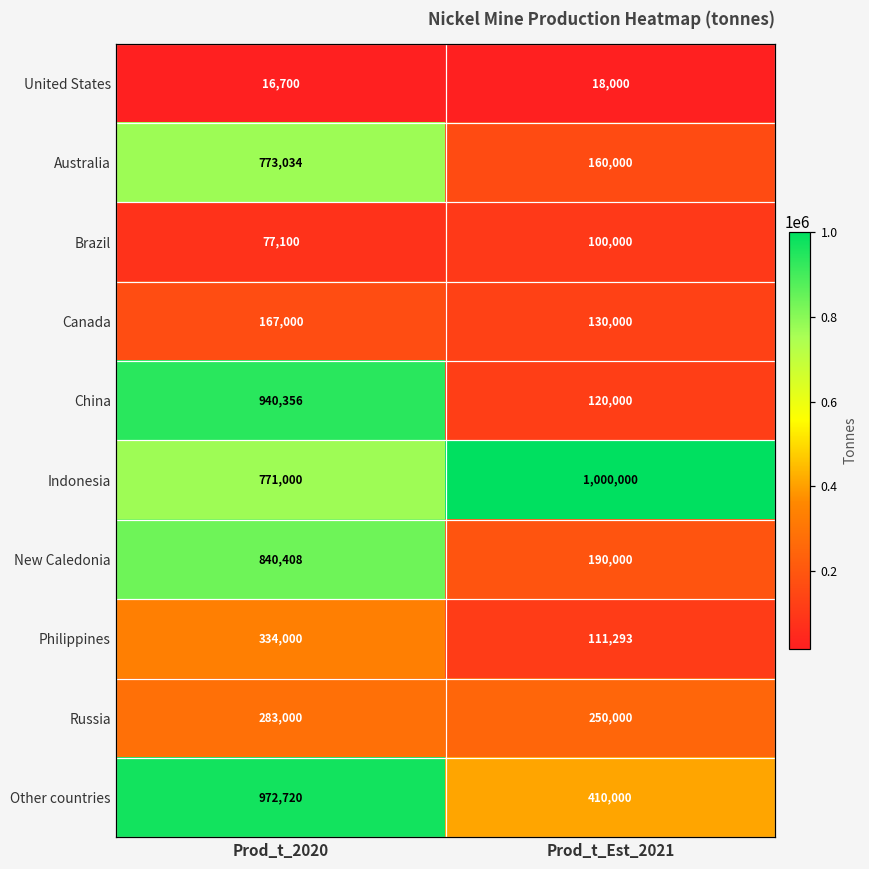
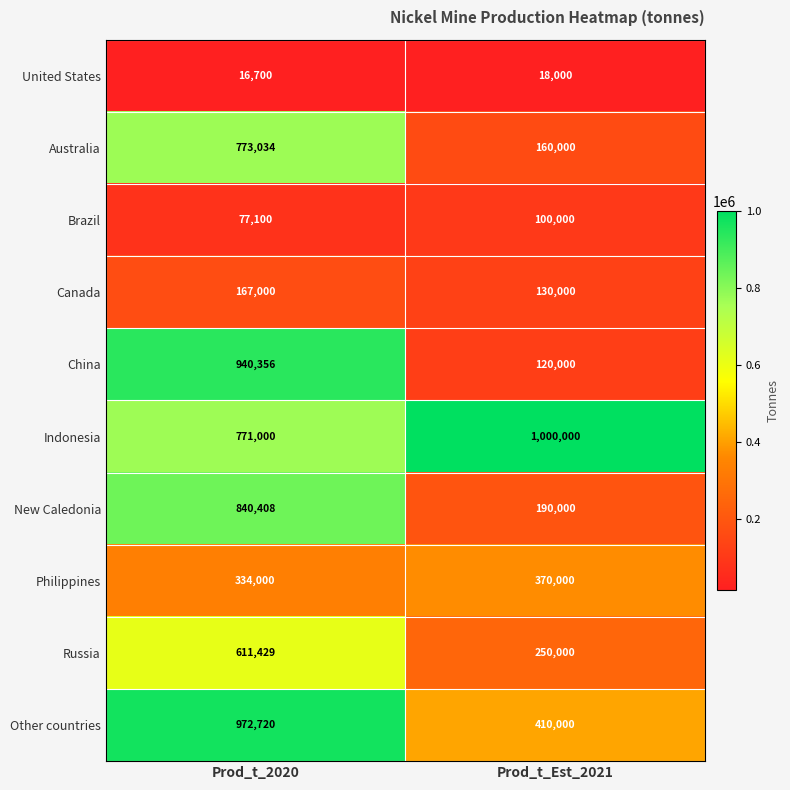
Philippines, Prod_t_Est_2021: 111,293 -> 370,000
Russia, Prod_t_2020: 283,000 -> 611,429
